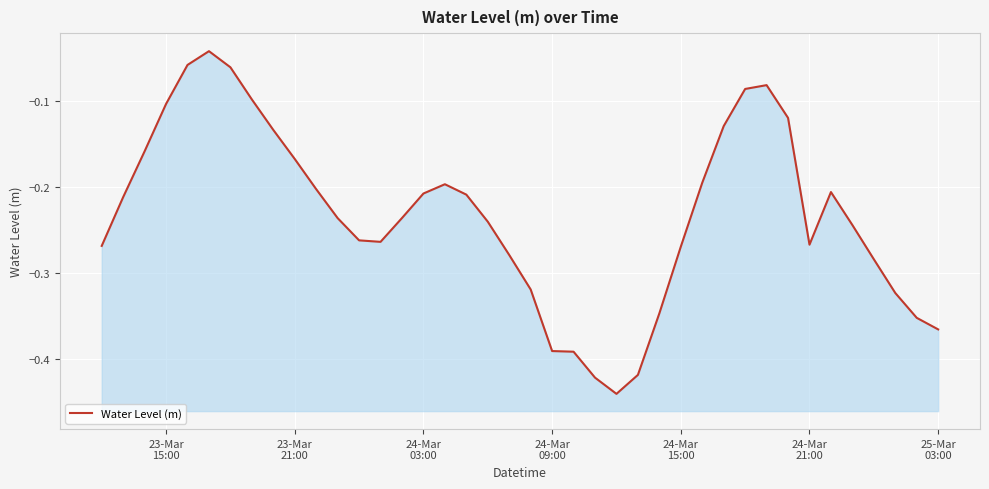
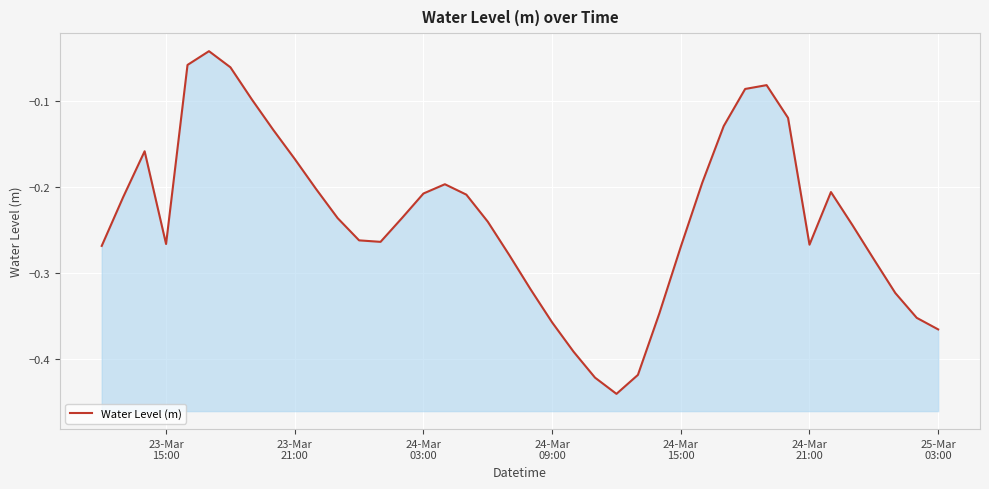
23-Mar 15:00: -0.10 -> -0.27
24-Mar 09:00: -0.39 -> -0.36
